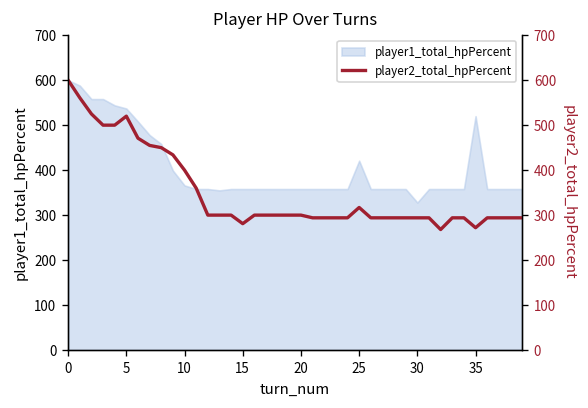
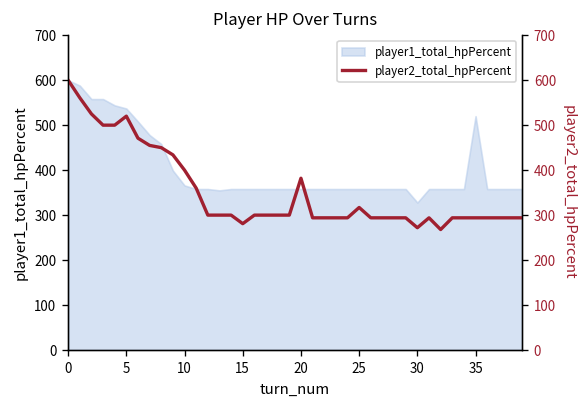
player1_total_hpPercent, 25: 420 -> 360
player2_total_hpPercent, 20: 300 -> 380
player2_total_hpPercent, 30: 290 -> 270
player2_total_hpPercent, 35: 270 -> 290
